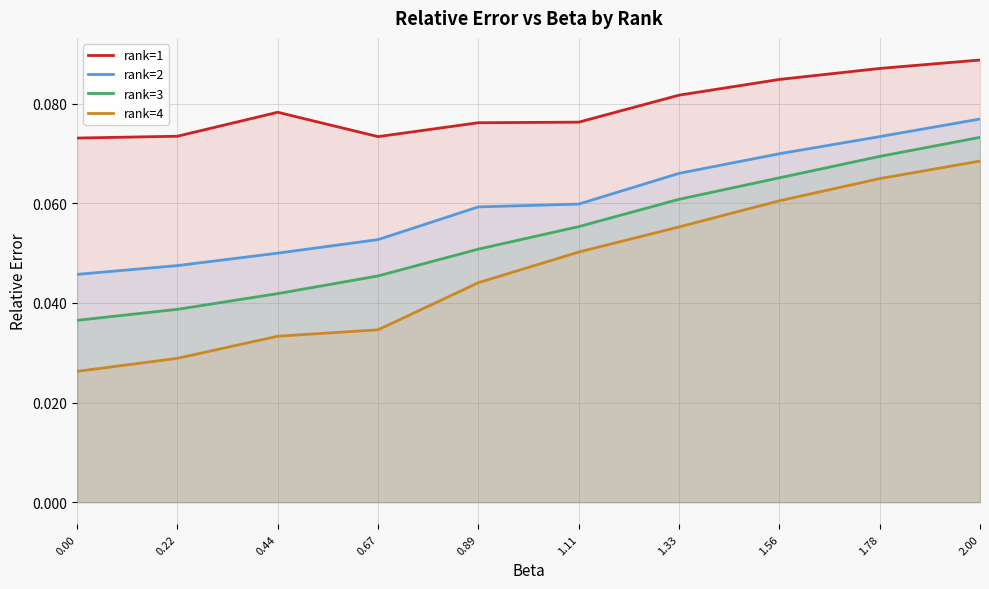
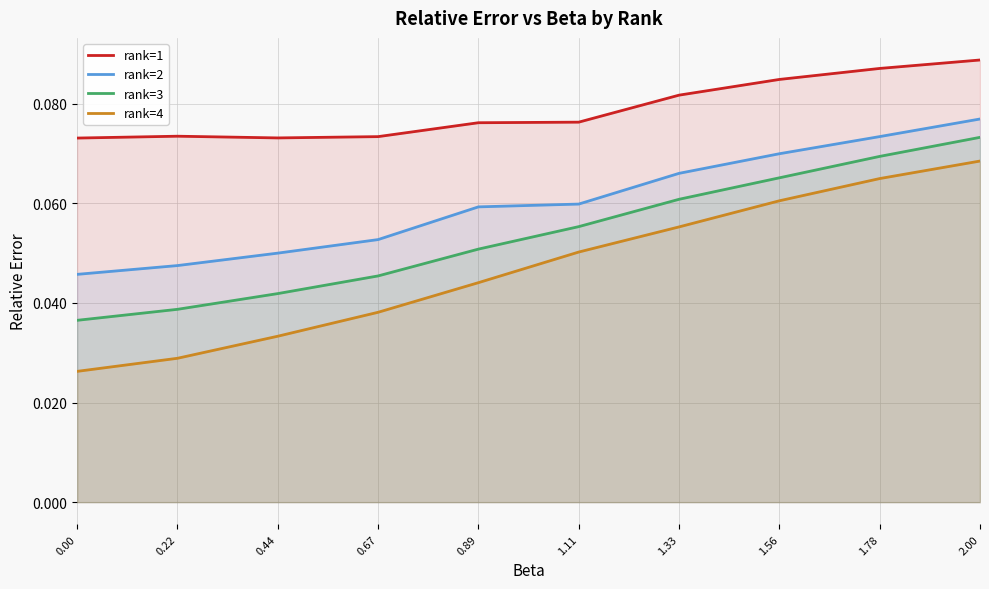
rank=1, 0.44: 0.078 -> 0.073
rank=4, 0.67: 0.035 -> 0.038
